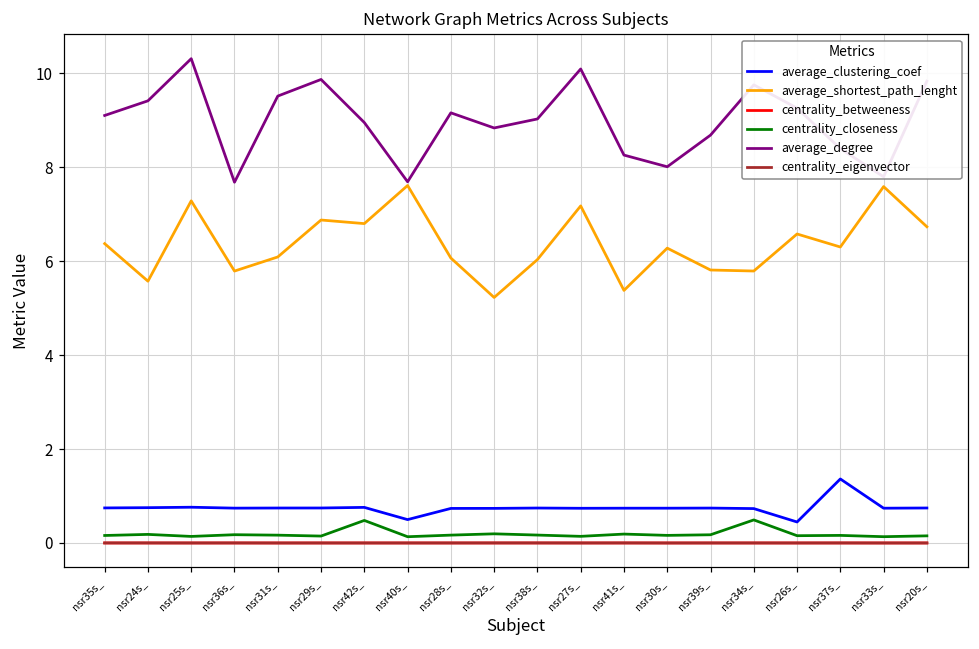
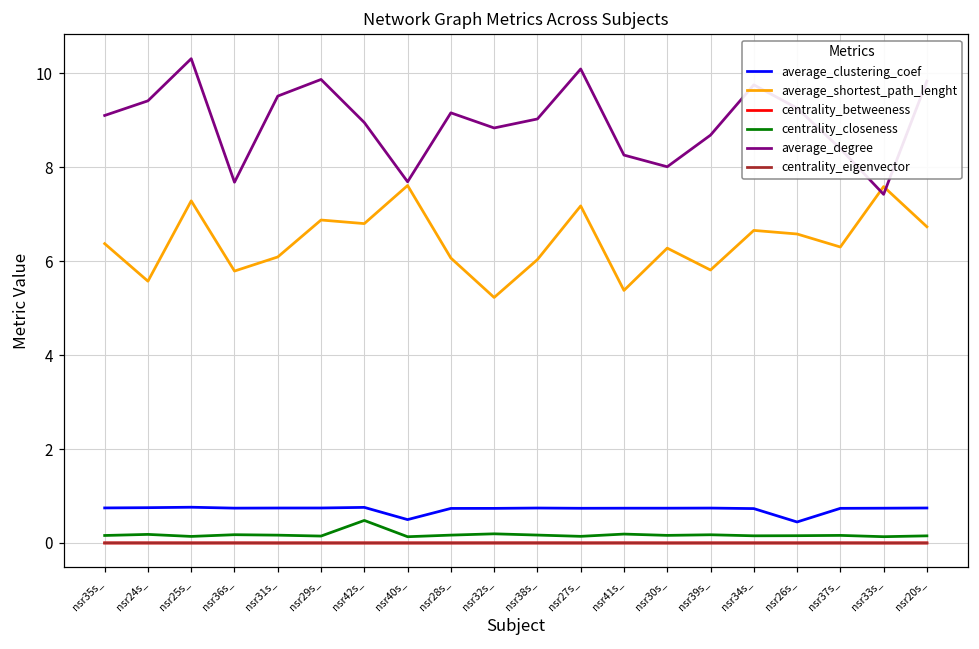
average_shortest_path_lenght, nsr34s_: 5.8 -> 6.7
centrality_closeness, nsr34s_: 0.5 -> 0.2
average_clustering_coef, nsr37s_: 1.4 -> 0.7
average_degree, nsr33s_: 7.8 -> 7.4
